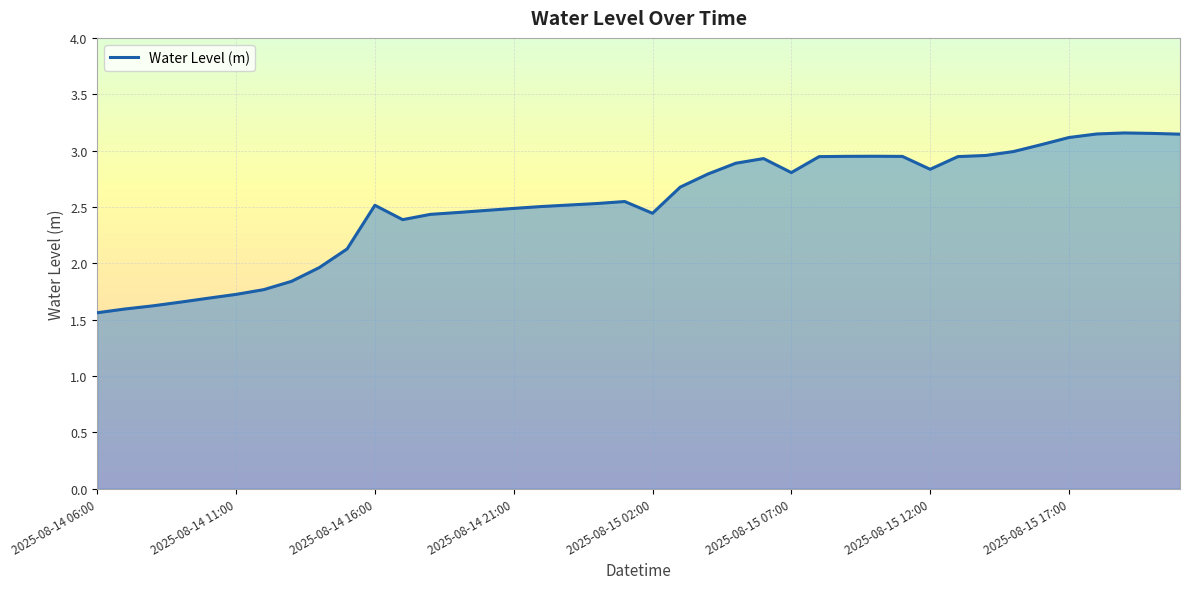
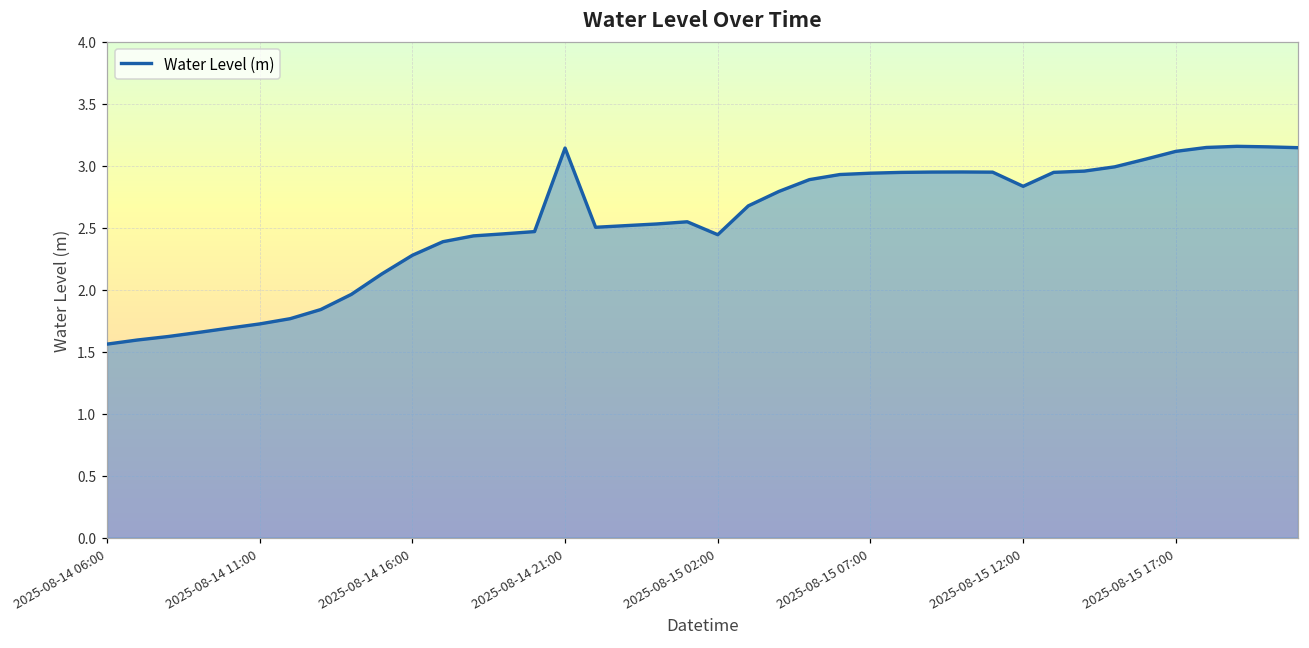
2025-08-14 16:00: 2.51 -> 2.28
2025-08-14 21:00: 2.49 -> 3.14
2025-08-15 07:00: 2.80 -> 2.94
